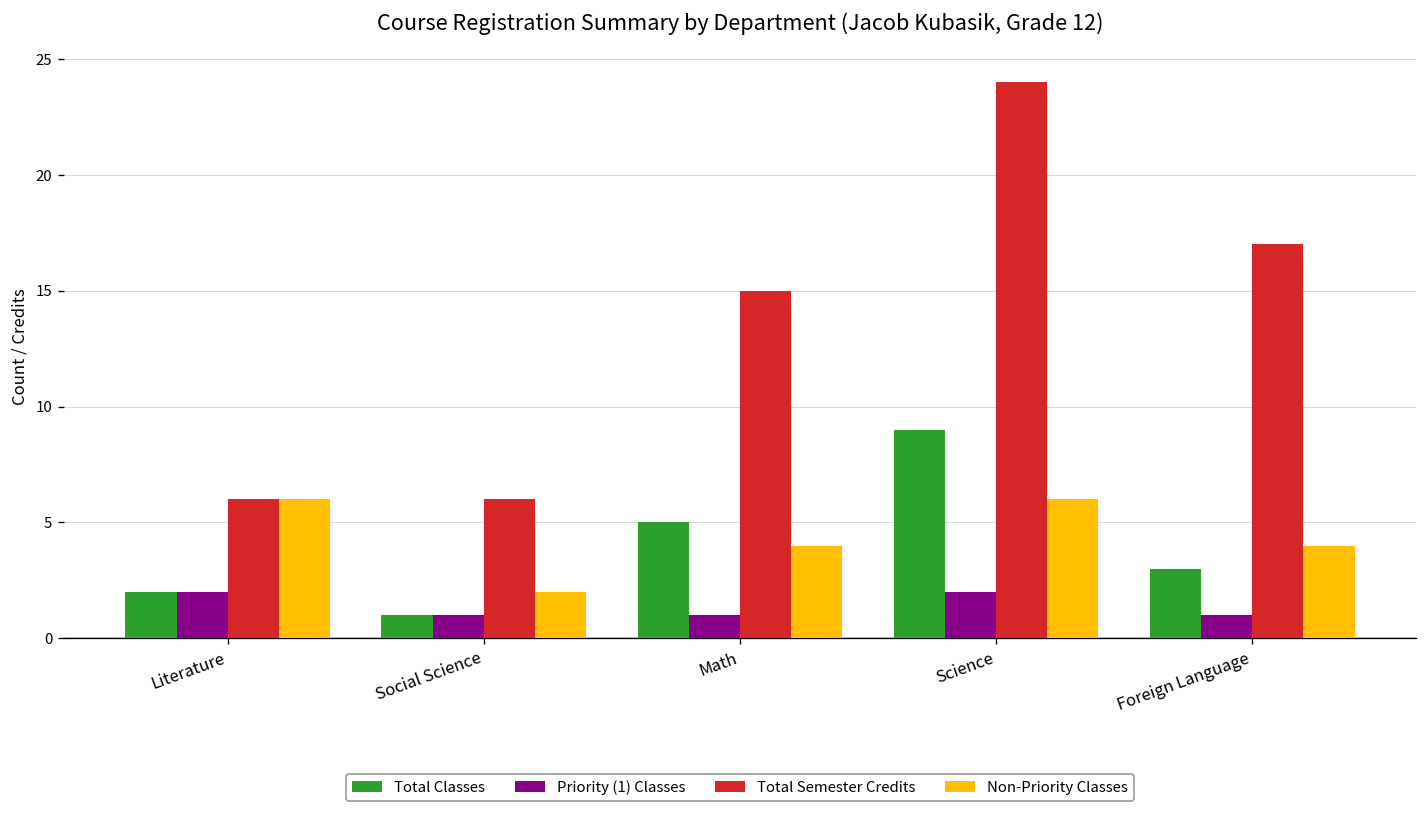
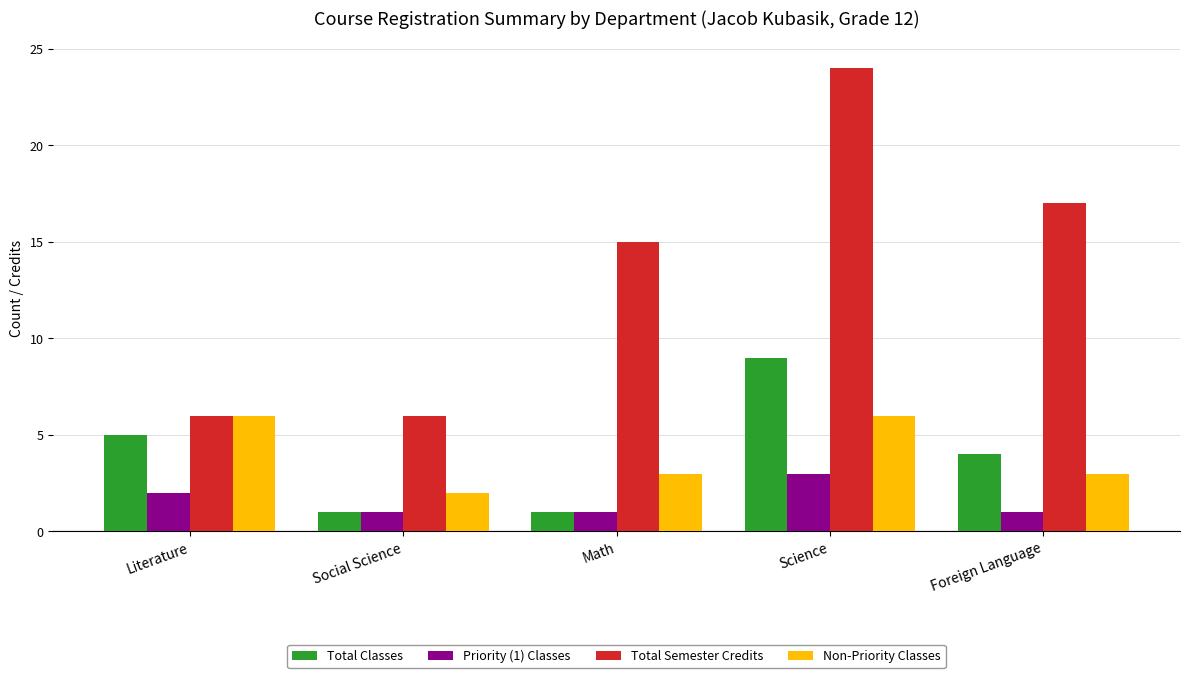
Total Classes, Literature: 2 -> 5
Total Classes, Math: 5 -> 1
Non-Priority Classes, Math: 4 -> 3
Priority (1) Classes, Science: 2 -> 3
Total Classes, Foreign Language: 3 -> 4
Non-Priority Classes, Foreign Language: 4 -> 3
